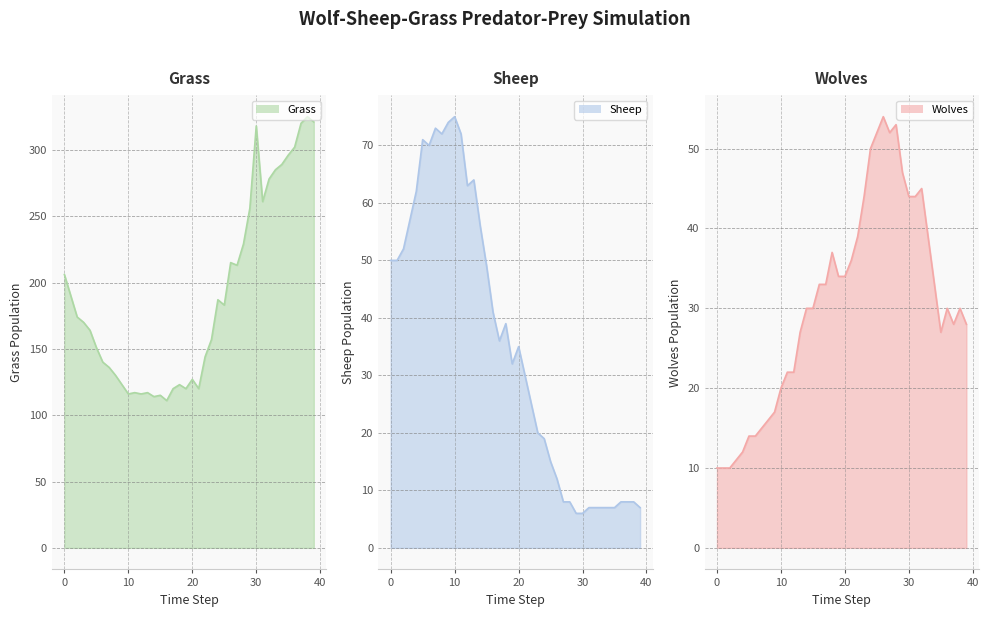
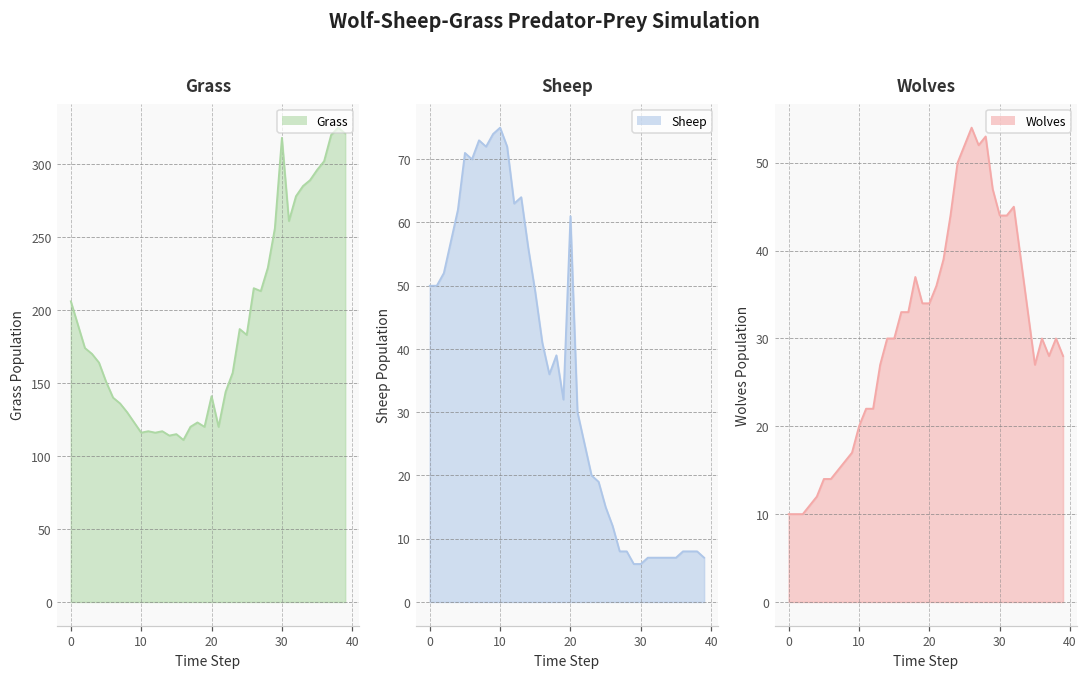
Grass, 20: 127 -> 141
Sheep, 20: 35 -> 61
